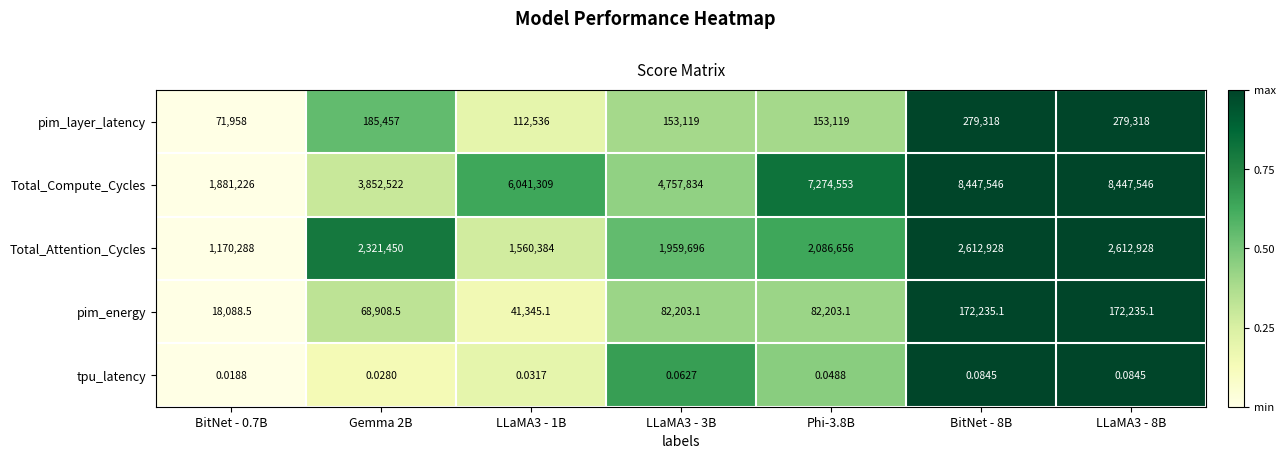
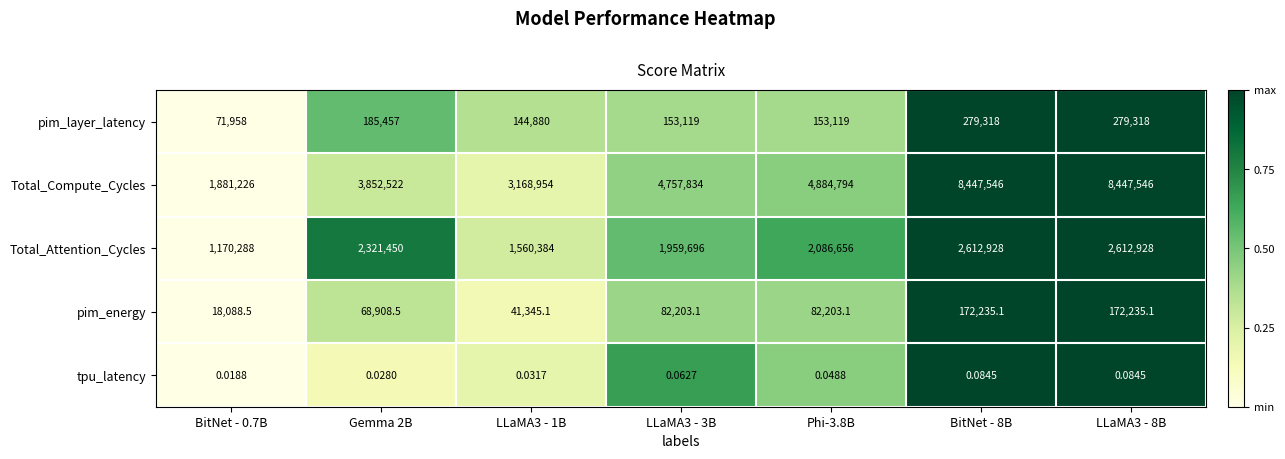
pim_layer_latency, LLaMA3 - 1B: 112,536 -> 144,880
Total_Compute_Cycles, LLaMA3 - 1B: 6,041,309 -> 3,168,954
Total_Compute_Cycles, Phi-3.8B: 7,274,553 -> 4,884,794
